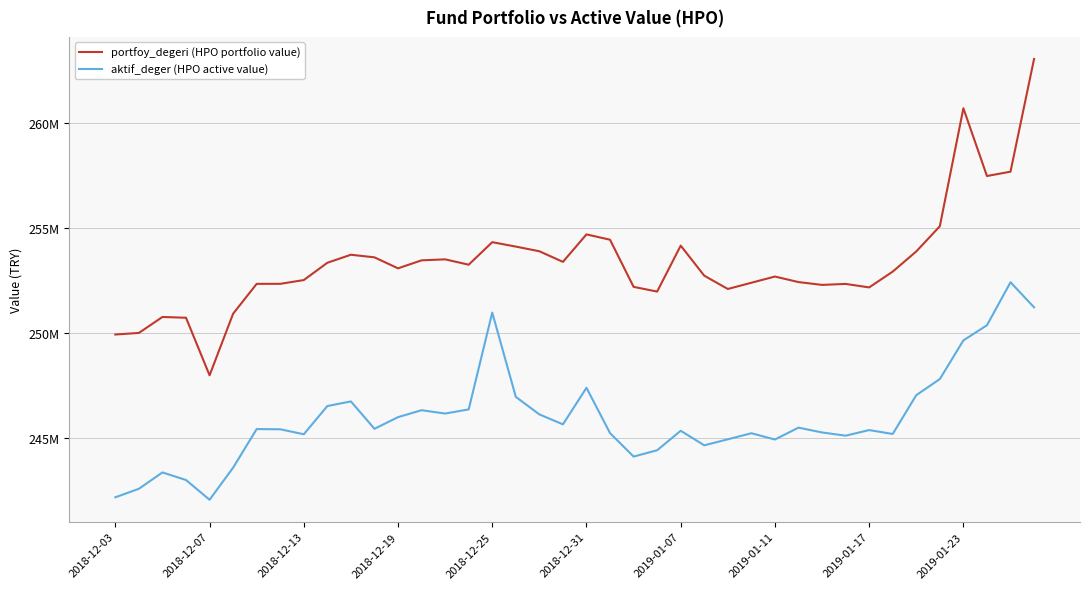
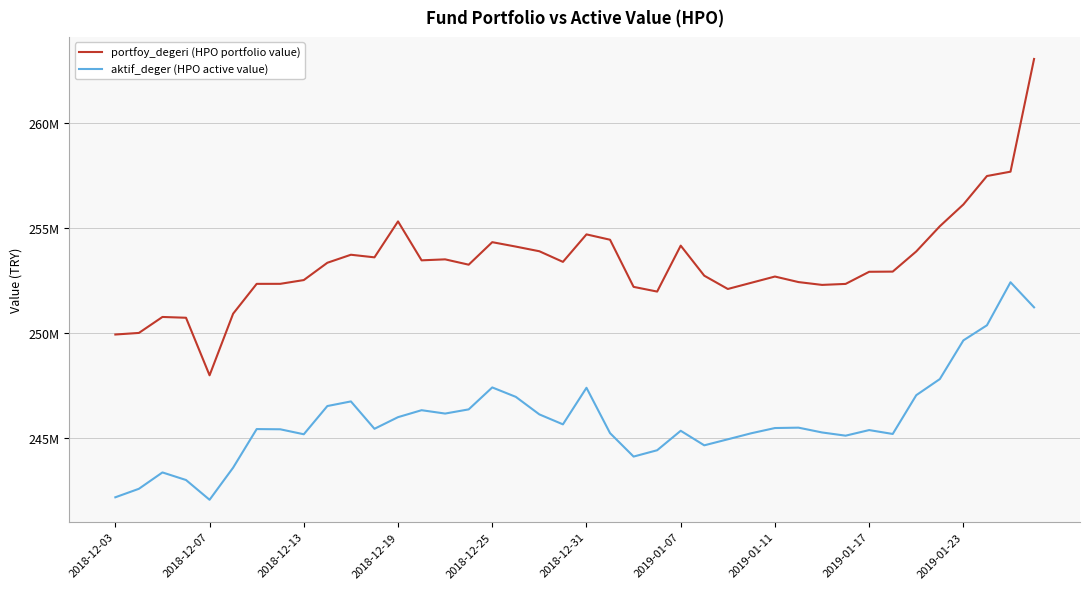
portfoy_degeri (HPO portfolio value), 2018-12-19: 253100000 -> 255300000
aktif_deger (HPO active value), 2018-12-25: 251000000 -> 247400000
aktif_deger (HPO active value), 2019-01-11: 244900000 -> 245500000
portfoy_degeri (HPO portfolio value), 2019-01-17: 252200000 -> 252900000
portfoy_degeri (HPO portfolio value), 2019-01-23: 260700000 -> 256100000
